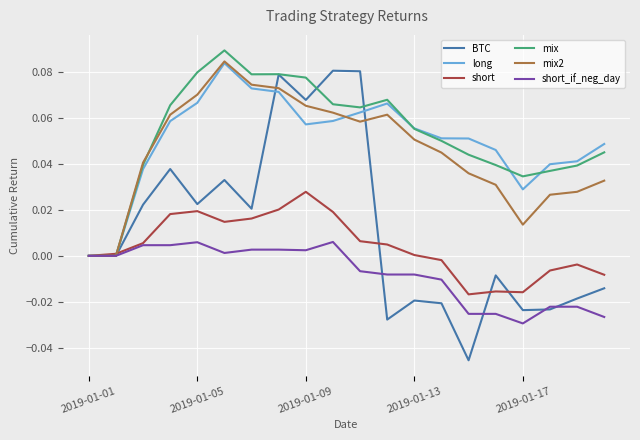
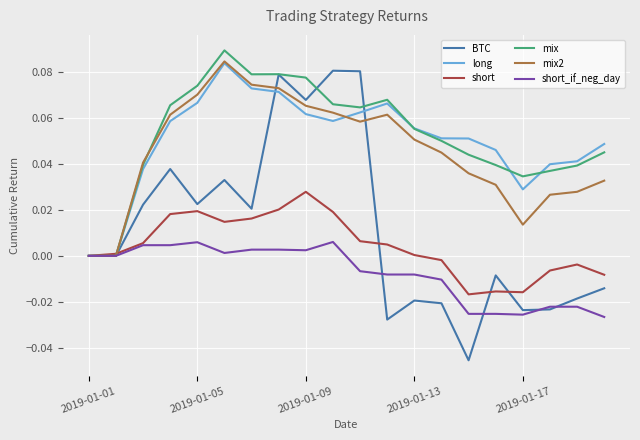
mix, 2019-01-05: 0.080 -> 0.074
long, 2019-01-09: 0.057 -> 0.062
short_if_neg_day, 2019-01-17: -0.029 -> -0.026
